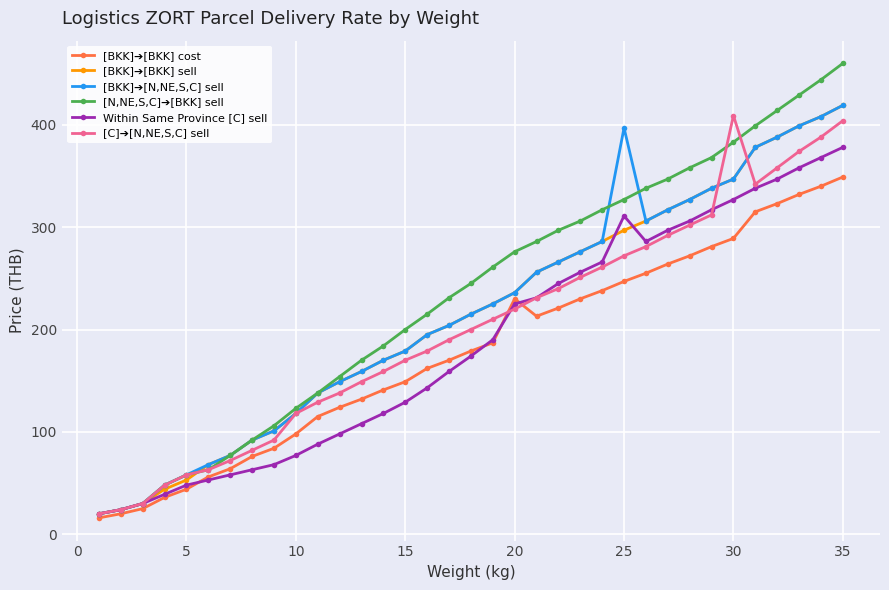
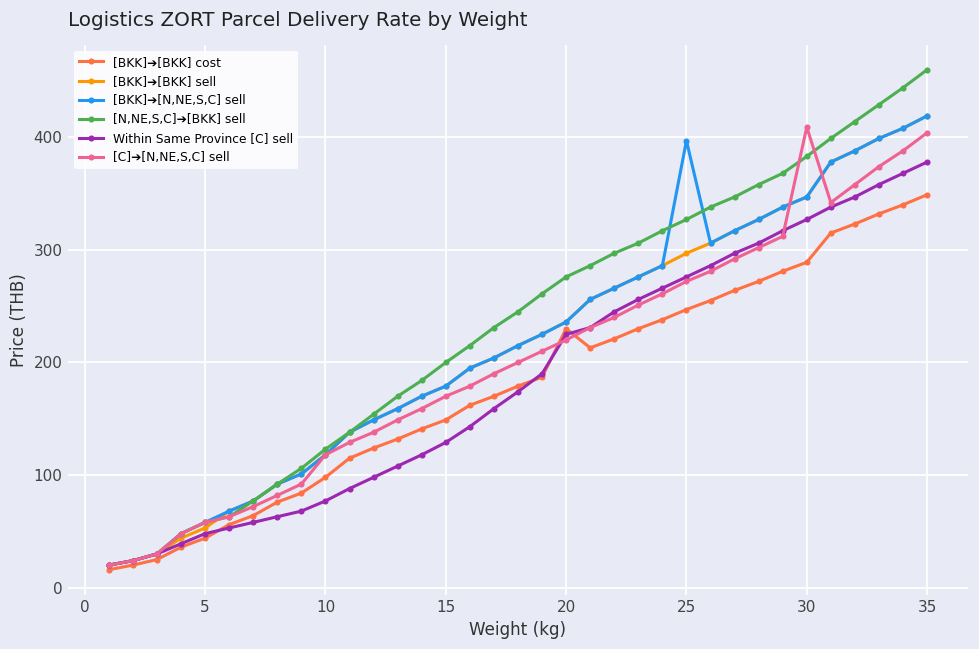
Within Same Province [C] sell, 25: 311 -> 276
